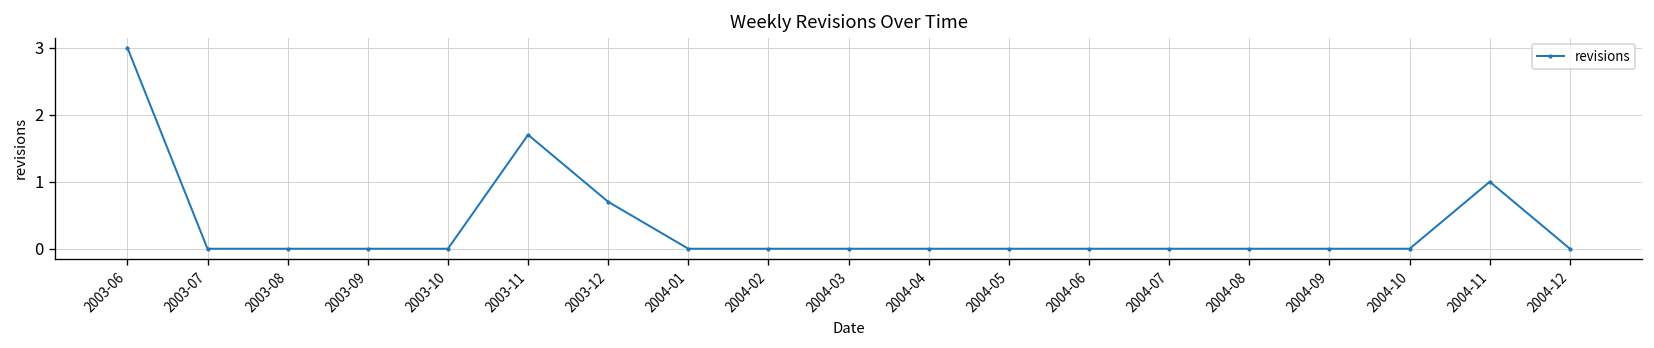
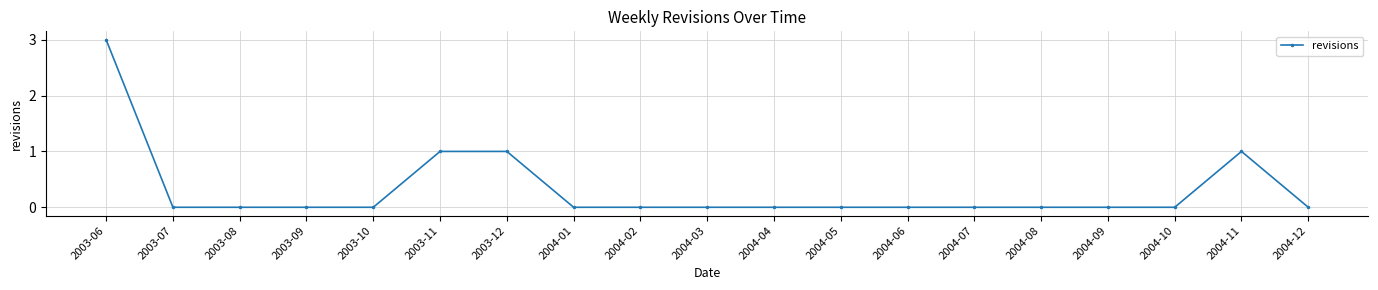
2003-11: 1.7 -> 1.0
2003-12: 0.7 -> 1.0
